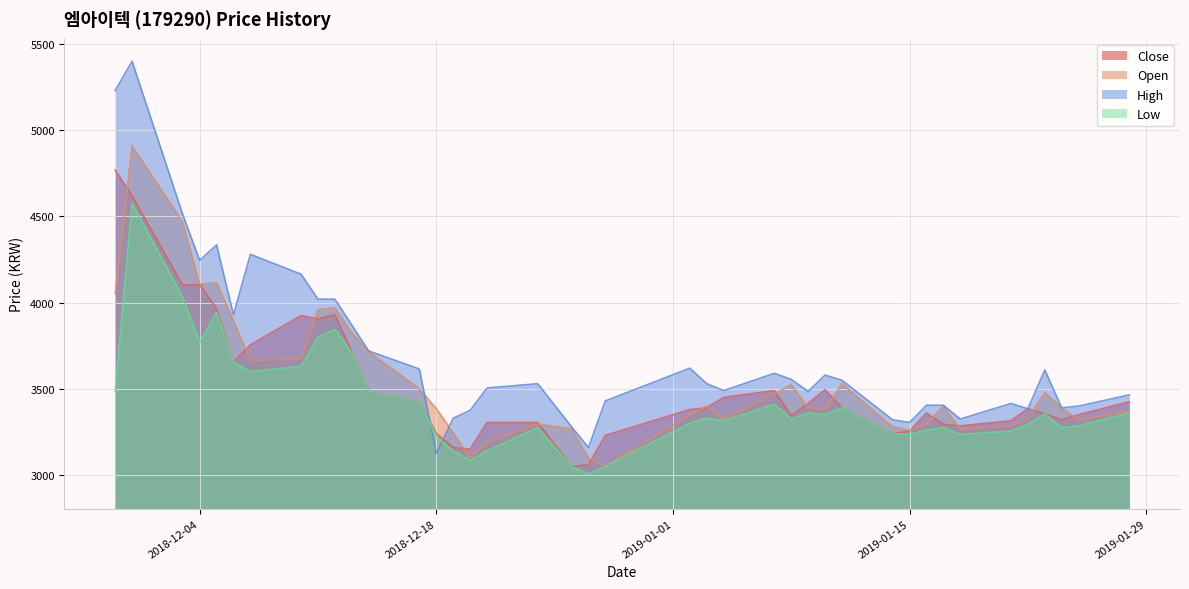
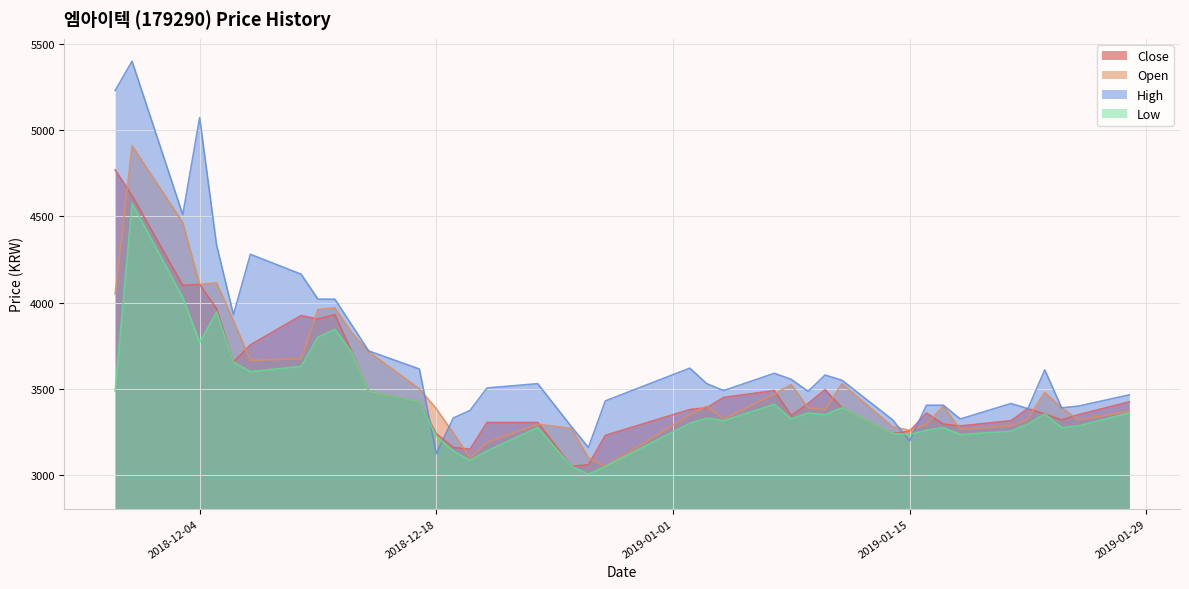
High, 2018-12-04: 4250 -> 5070
High, 2019-01-15: 3310 -> 3200
